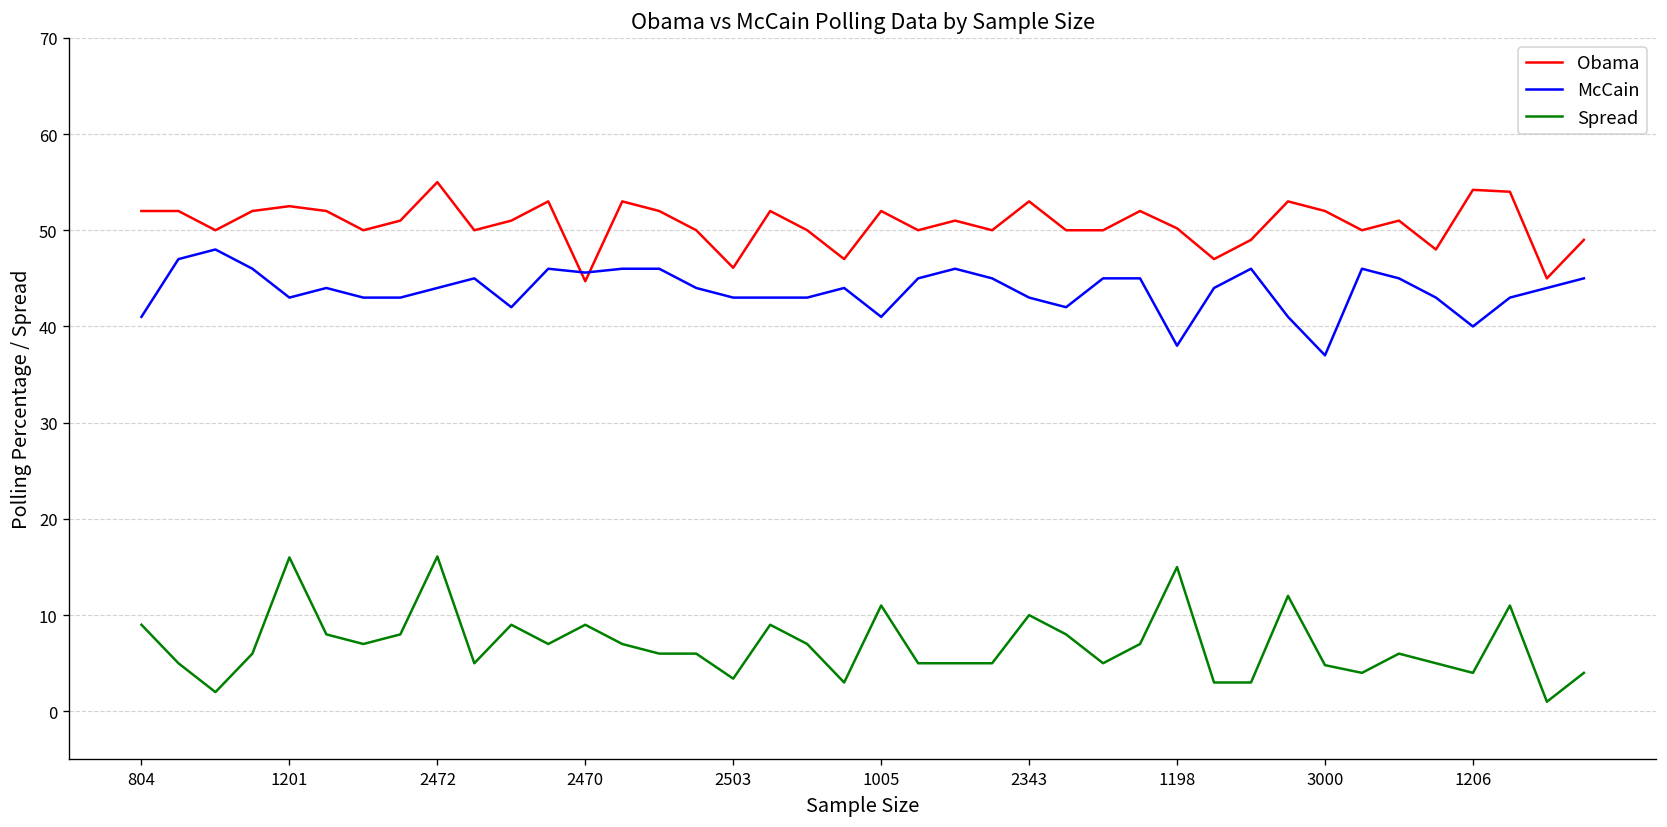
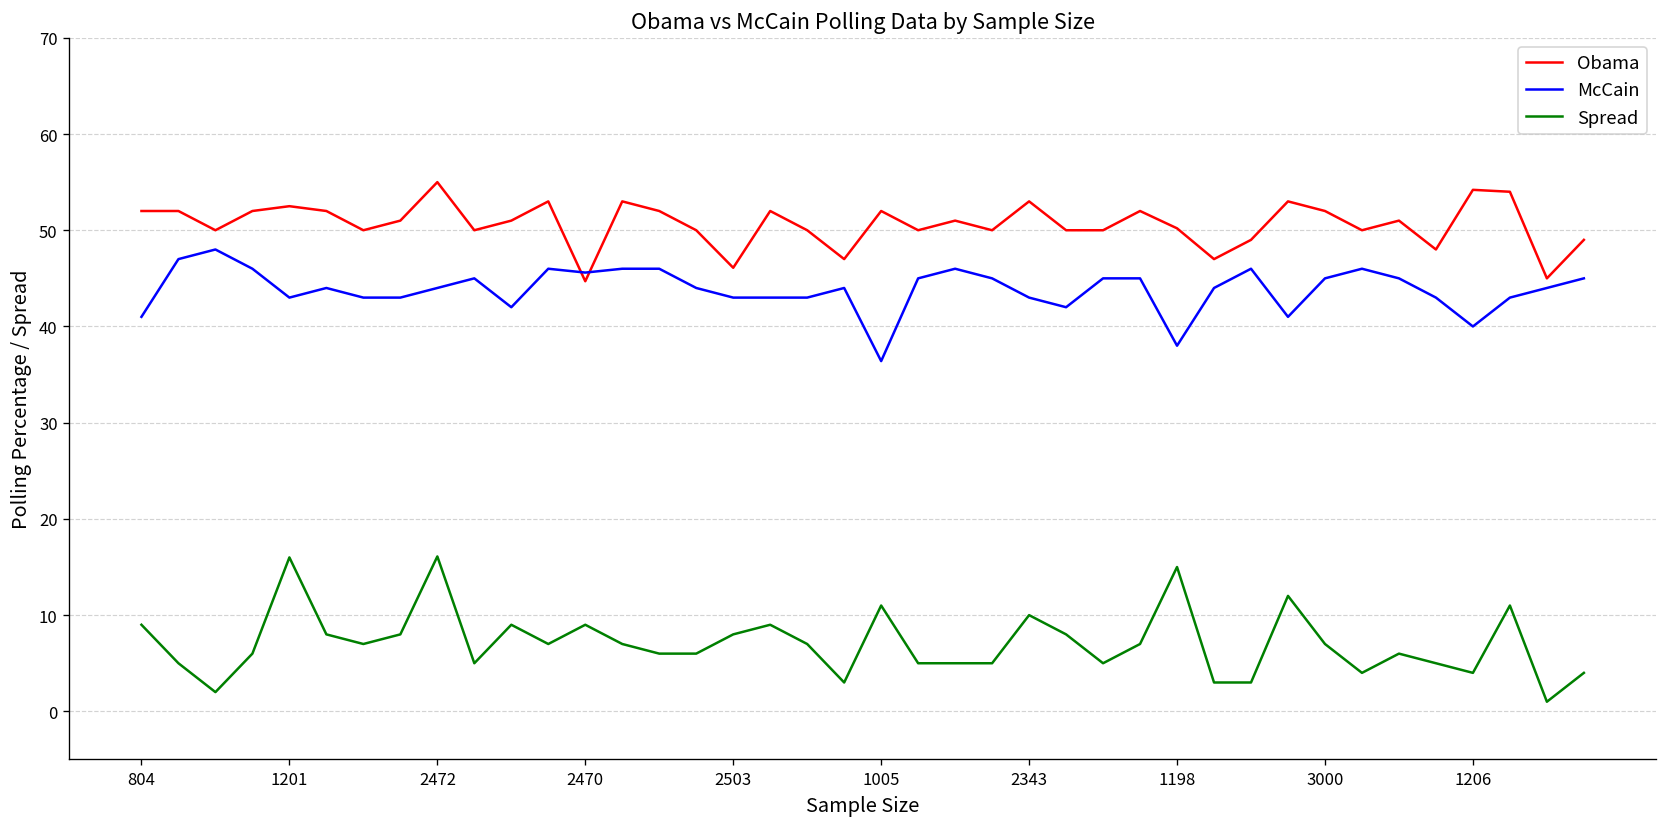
Spread, 2503: 3 -> 8
McCain, 1005: 41 -> 36
McCain, 3000: 37 -> 45
Spread, 3000: 5 -> 7
